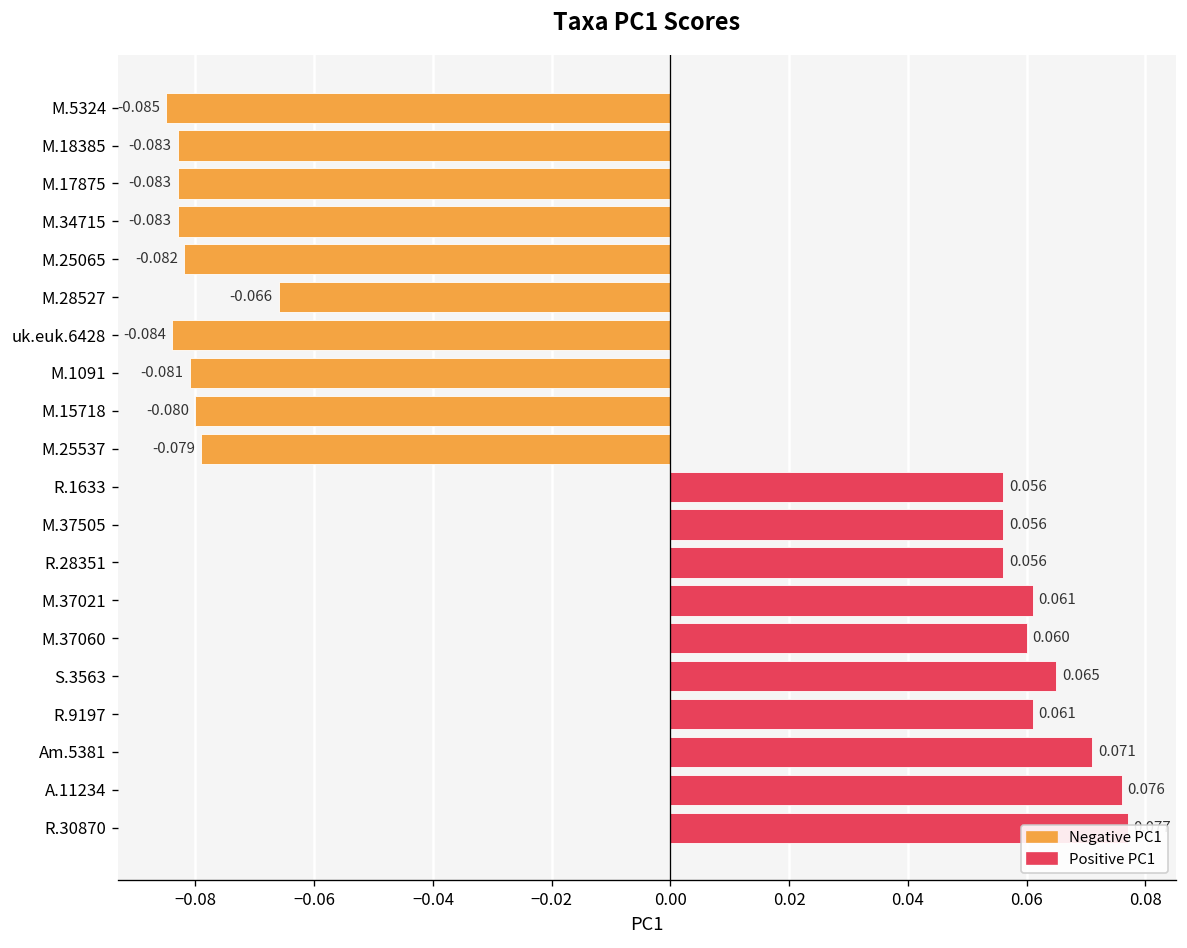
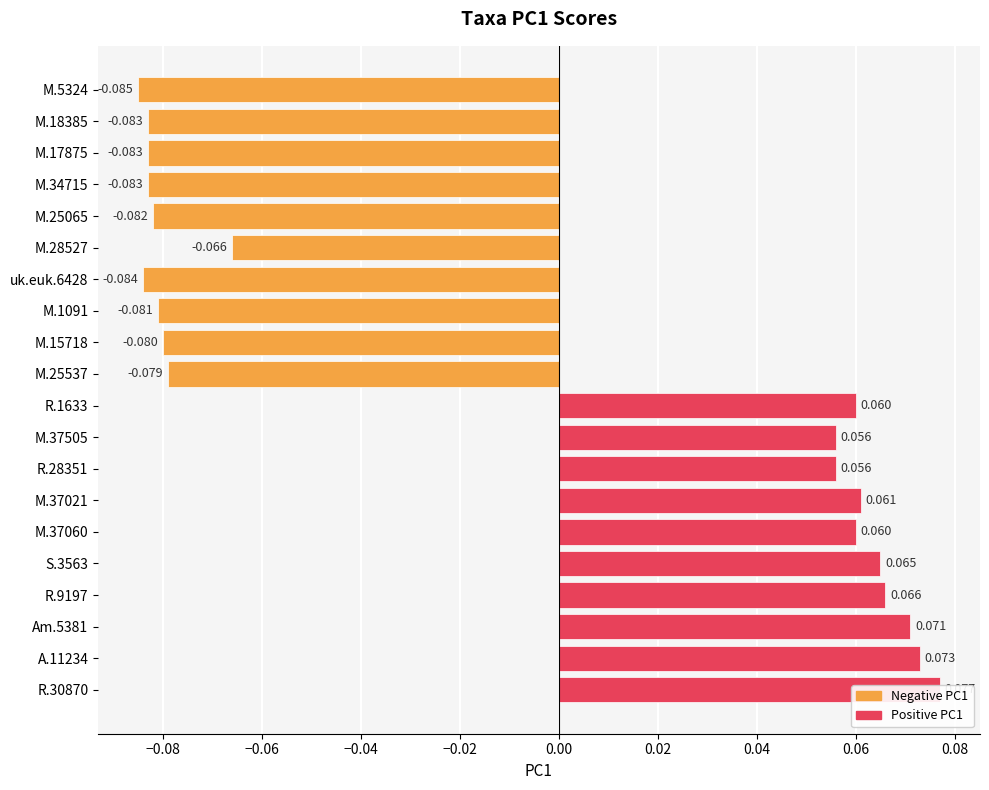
R.1633: 0.056 -> 0.060
R.9197: 0.061 -> 0.066
A.11234: 0.076 -> 0.073
